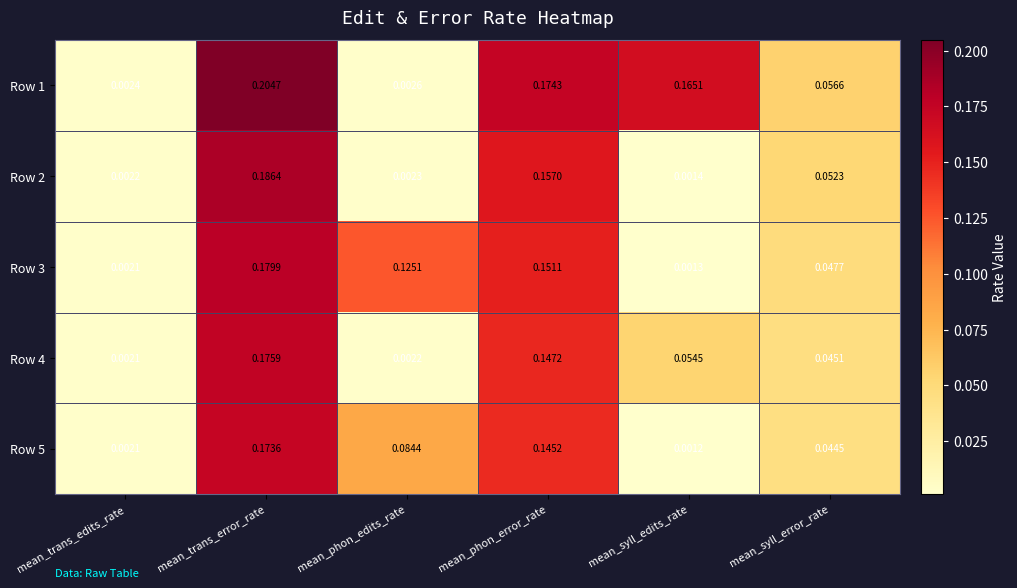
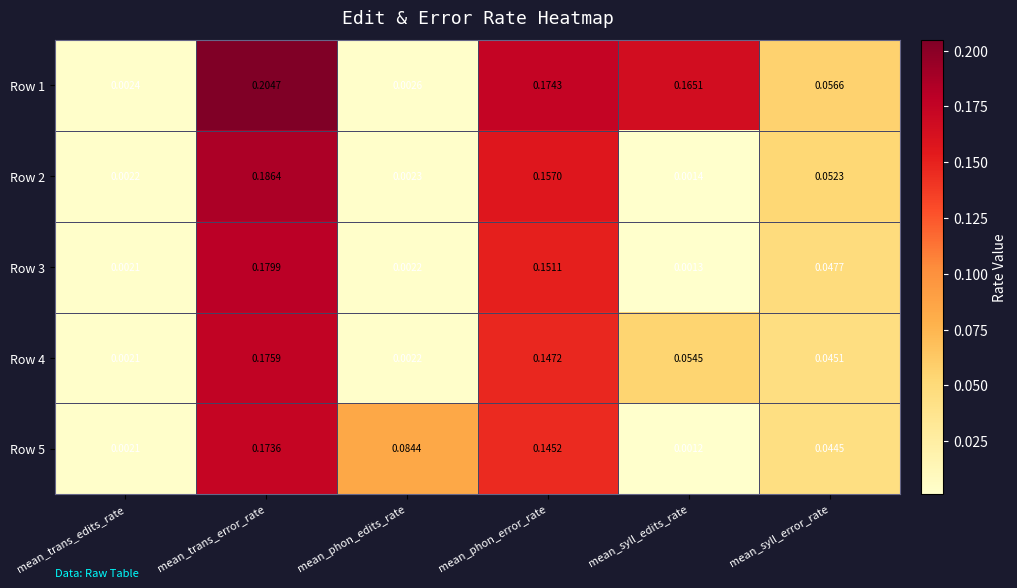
Row 3, mean_phon_edits_rate: 0.1251 -> 0.0022
